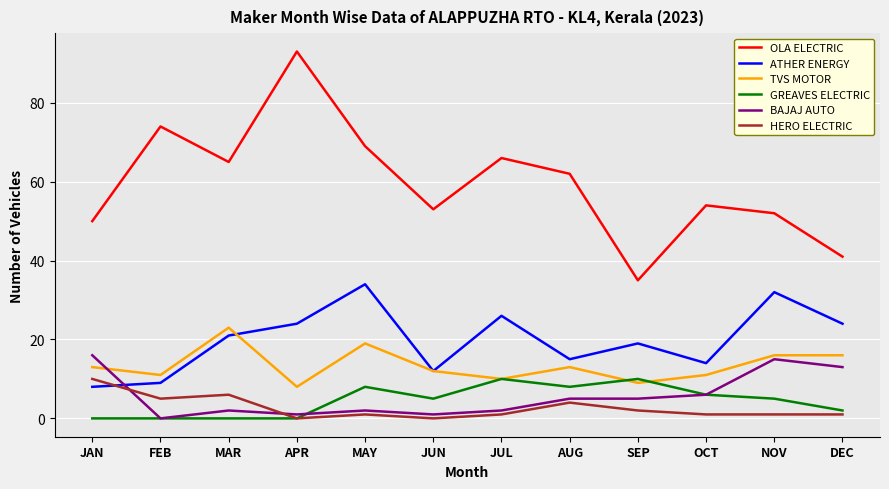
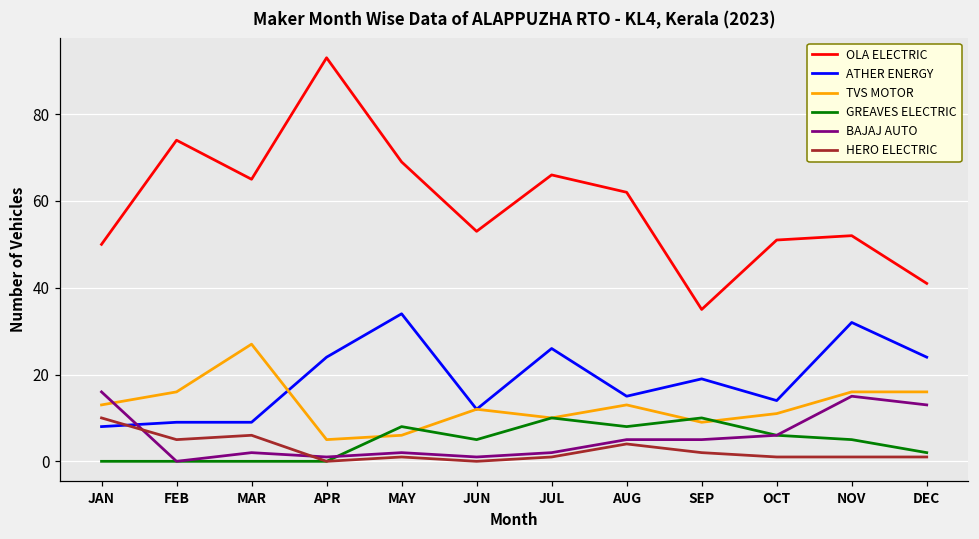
TVS MOTOR, FEB: 11 -> 16
ATHER ENERGY, MAR: 21 -> 9
TVS MOTOR, MAR: 23 -> 27
TVS MOTOR, APR: 8 -> 5
TVS MOTOR, MAY: 19 -> 6
OLA ELECTRIC, OCT: 54 -> 51
